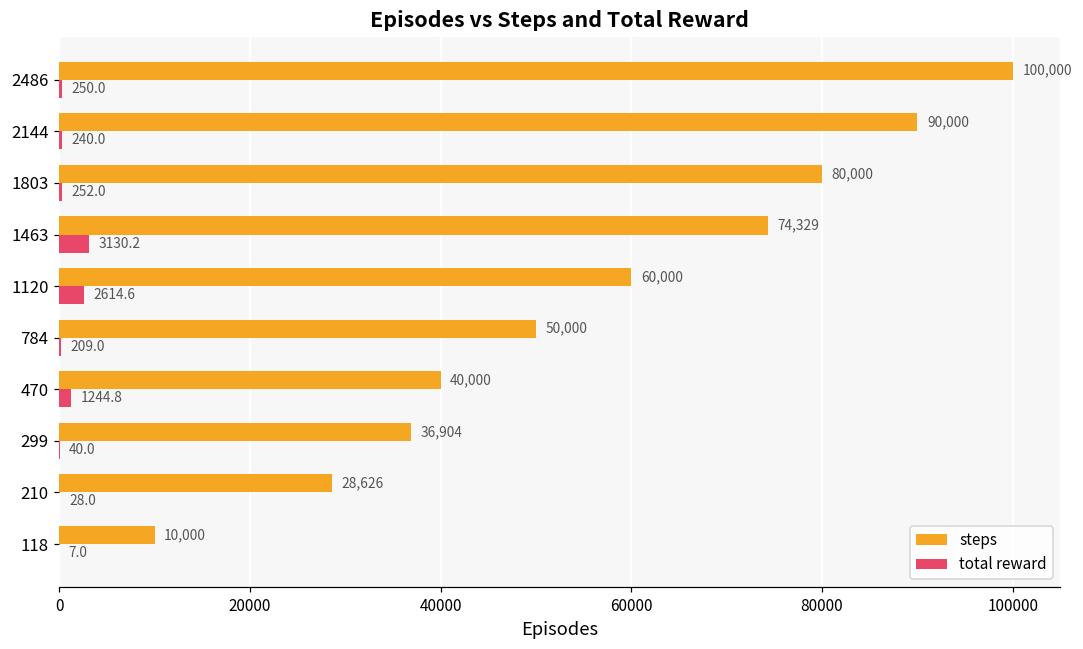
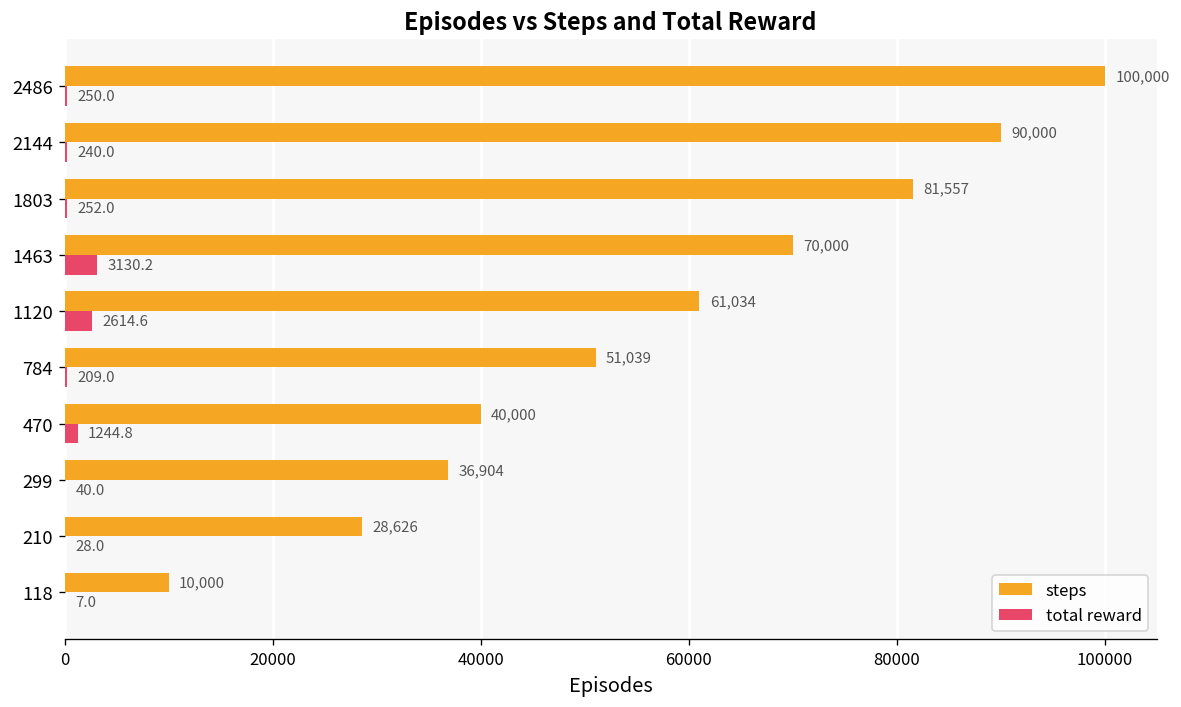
steps, 1803: 80,000 -> 81,557
steps, 1463: 74,329 -> 70,000
steps, 1120: 60,000 -> 61,034
steps, 784: 50,000 -> 51,039
